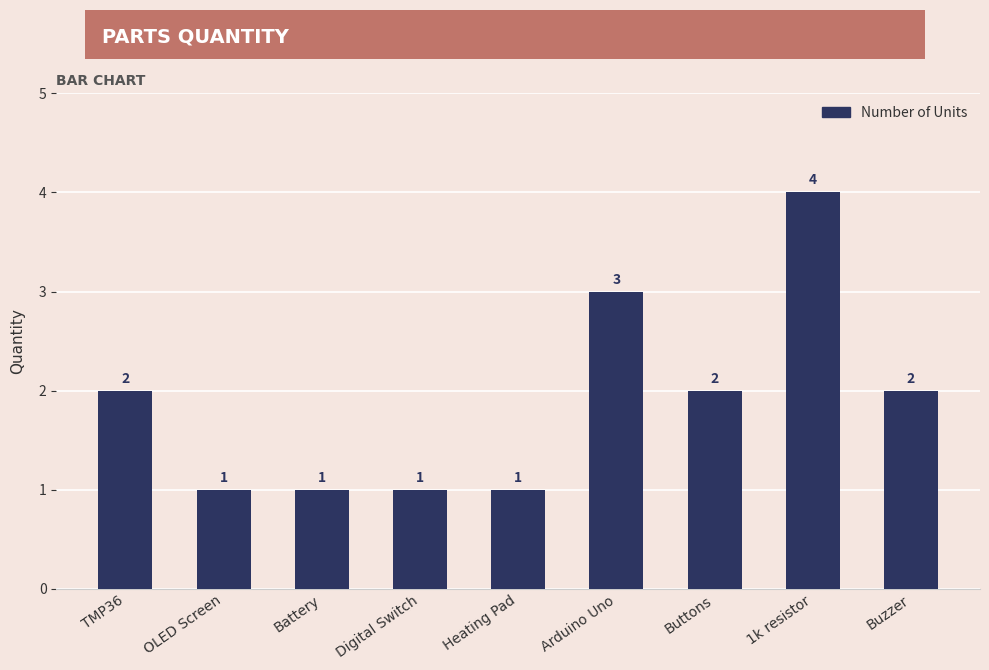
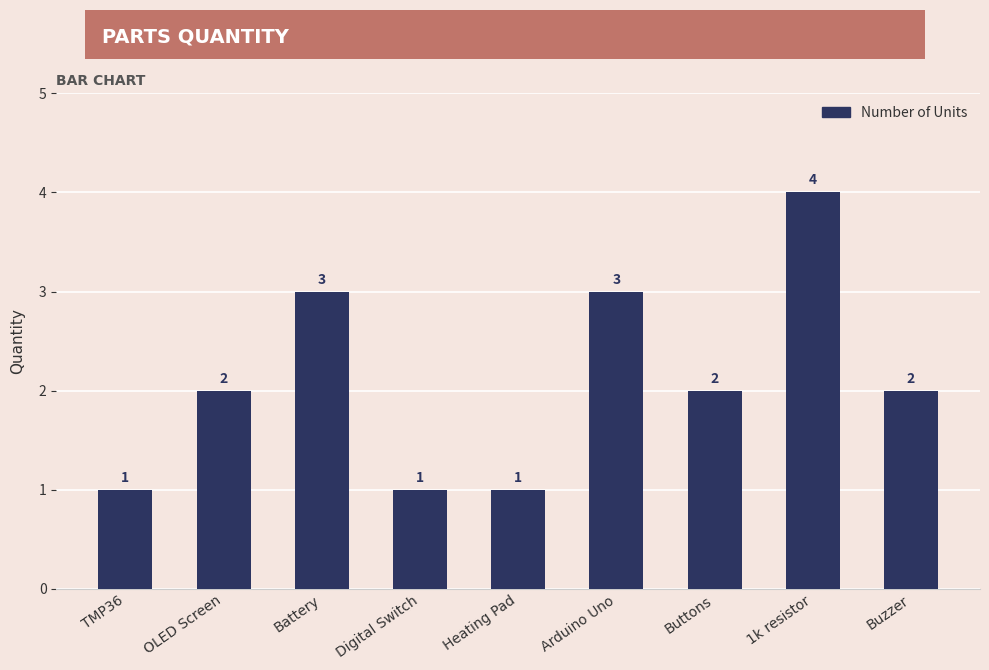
TMP36: 2 -> 1
OLED Screen: 1 -> 2
Battery: 1 -> 3
